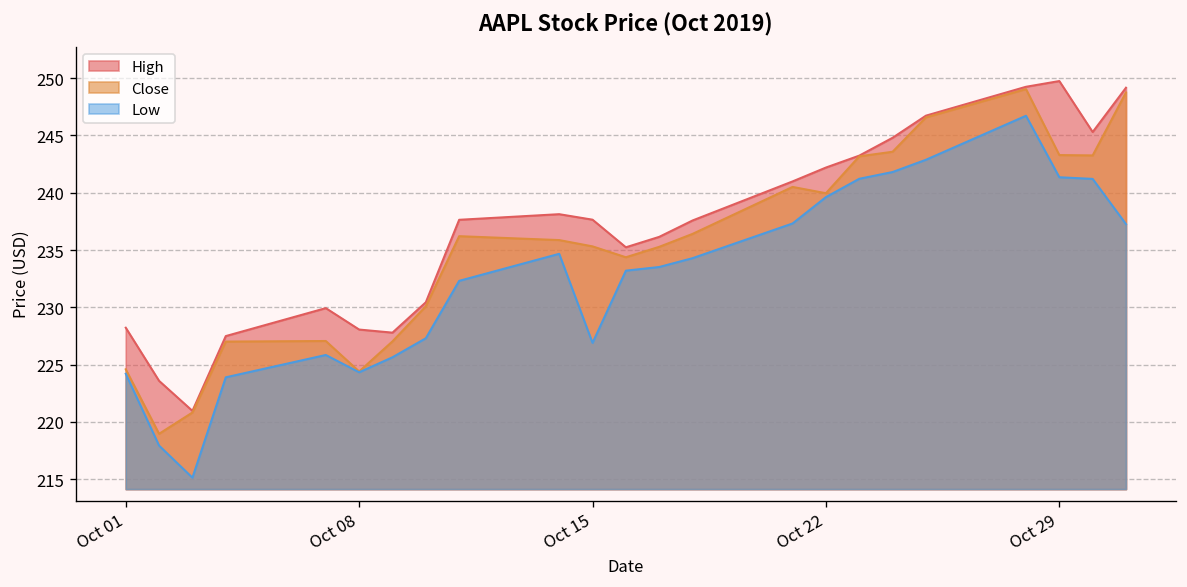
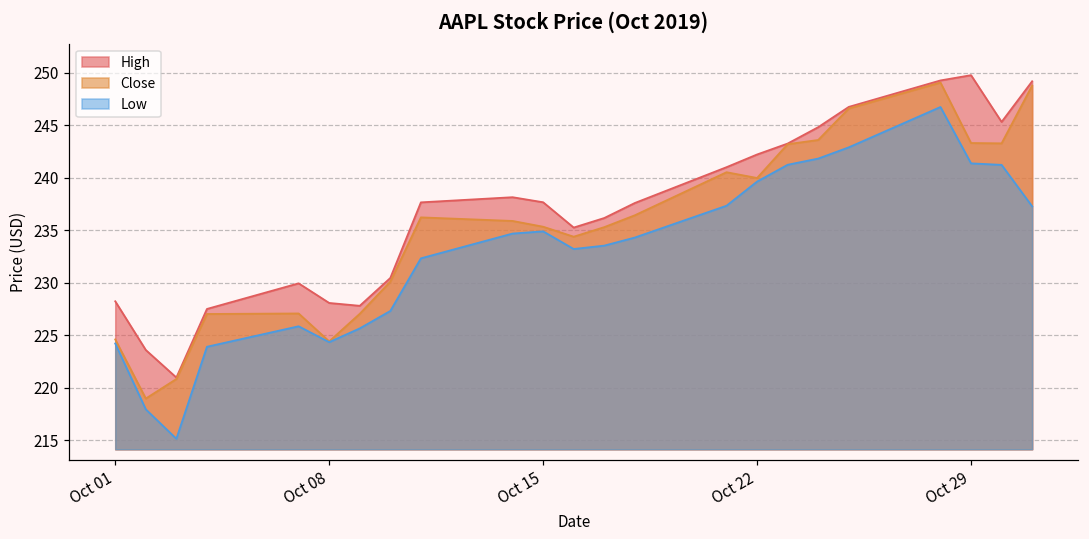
Low, Oct 15: 227 -> 235
